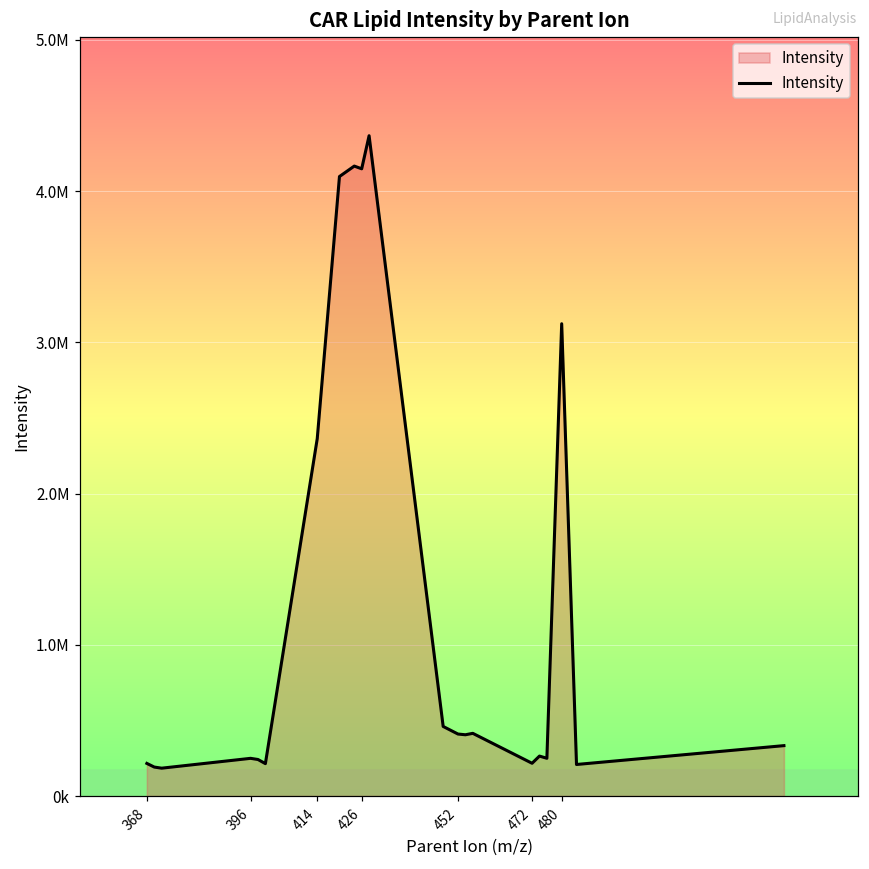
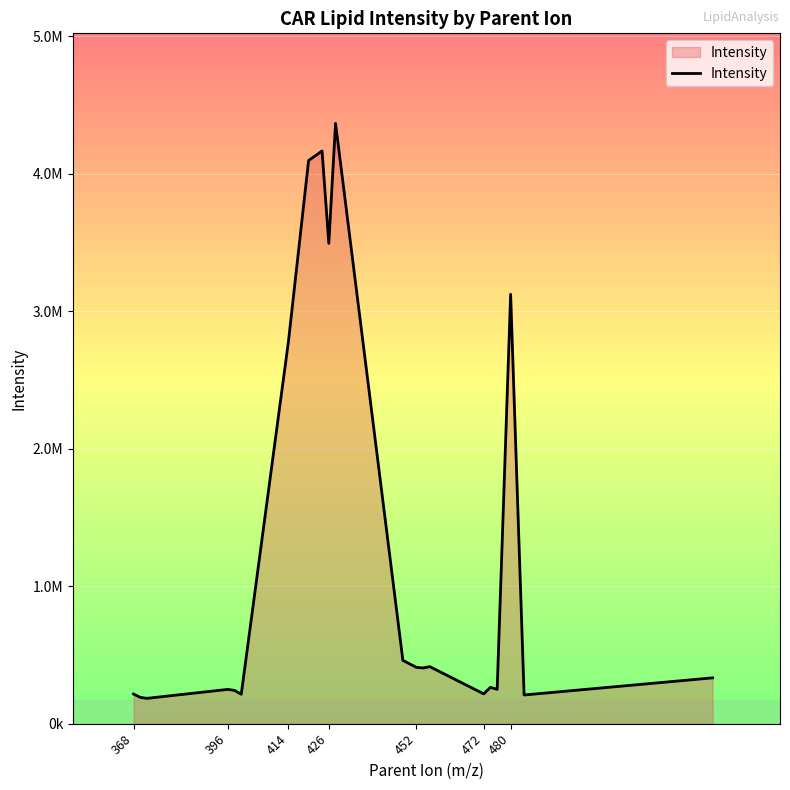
414: 2360000 -> 2780000
426: 4150000 -> 3490000
